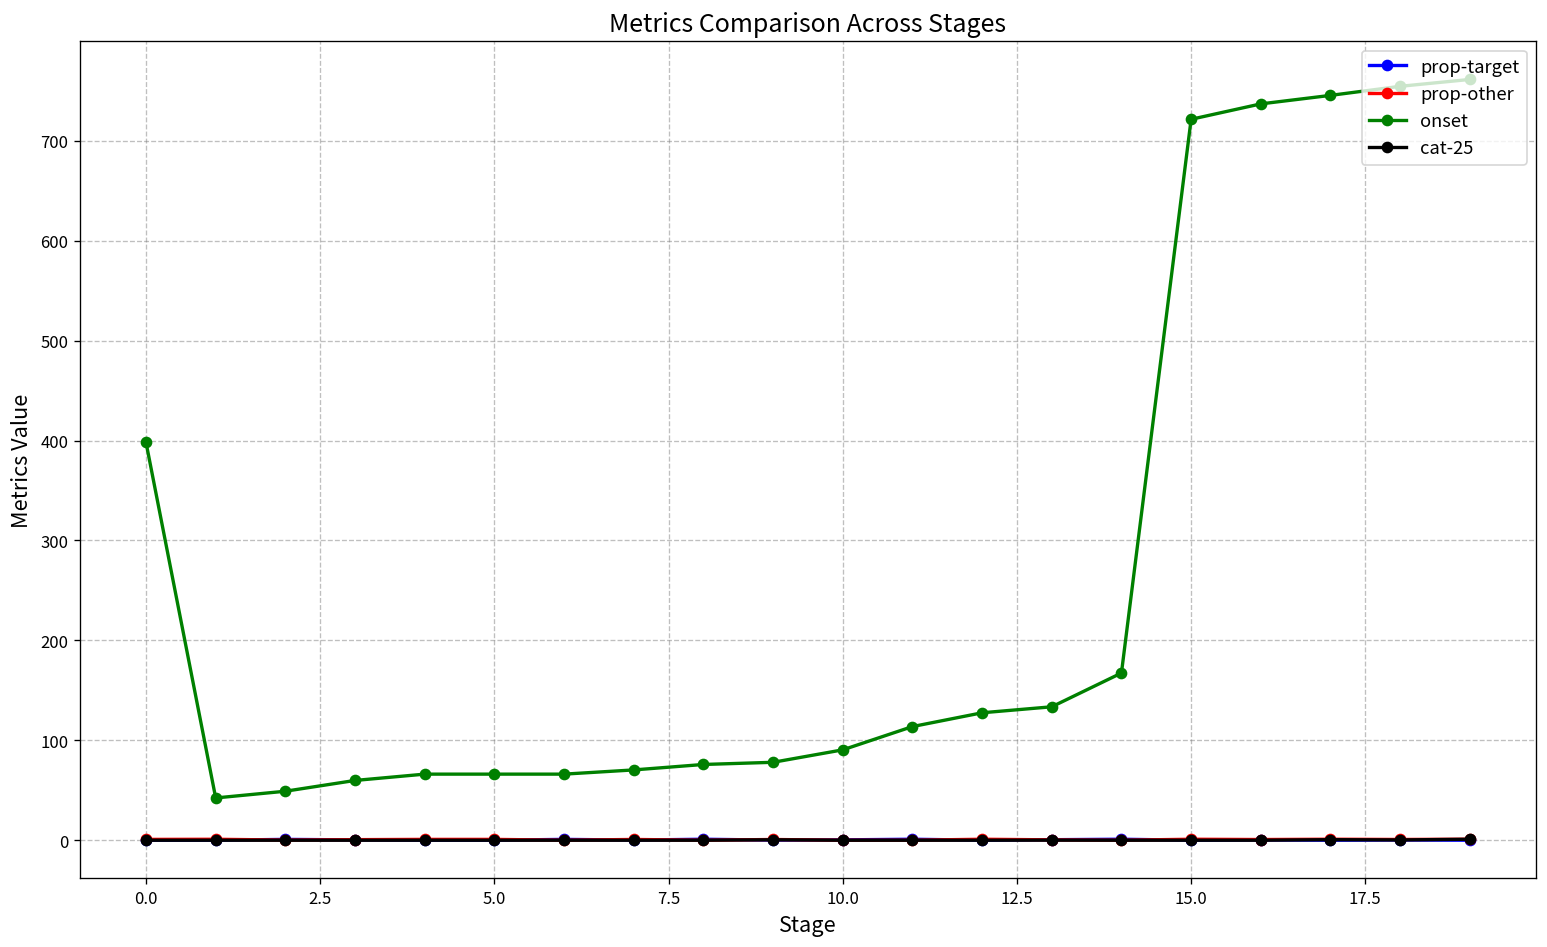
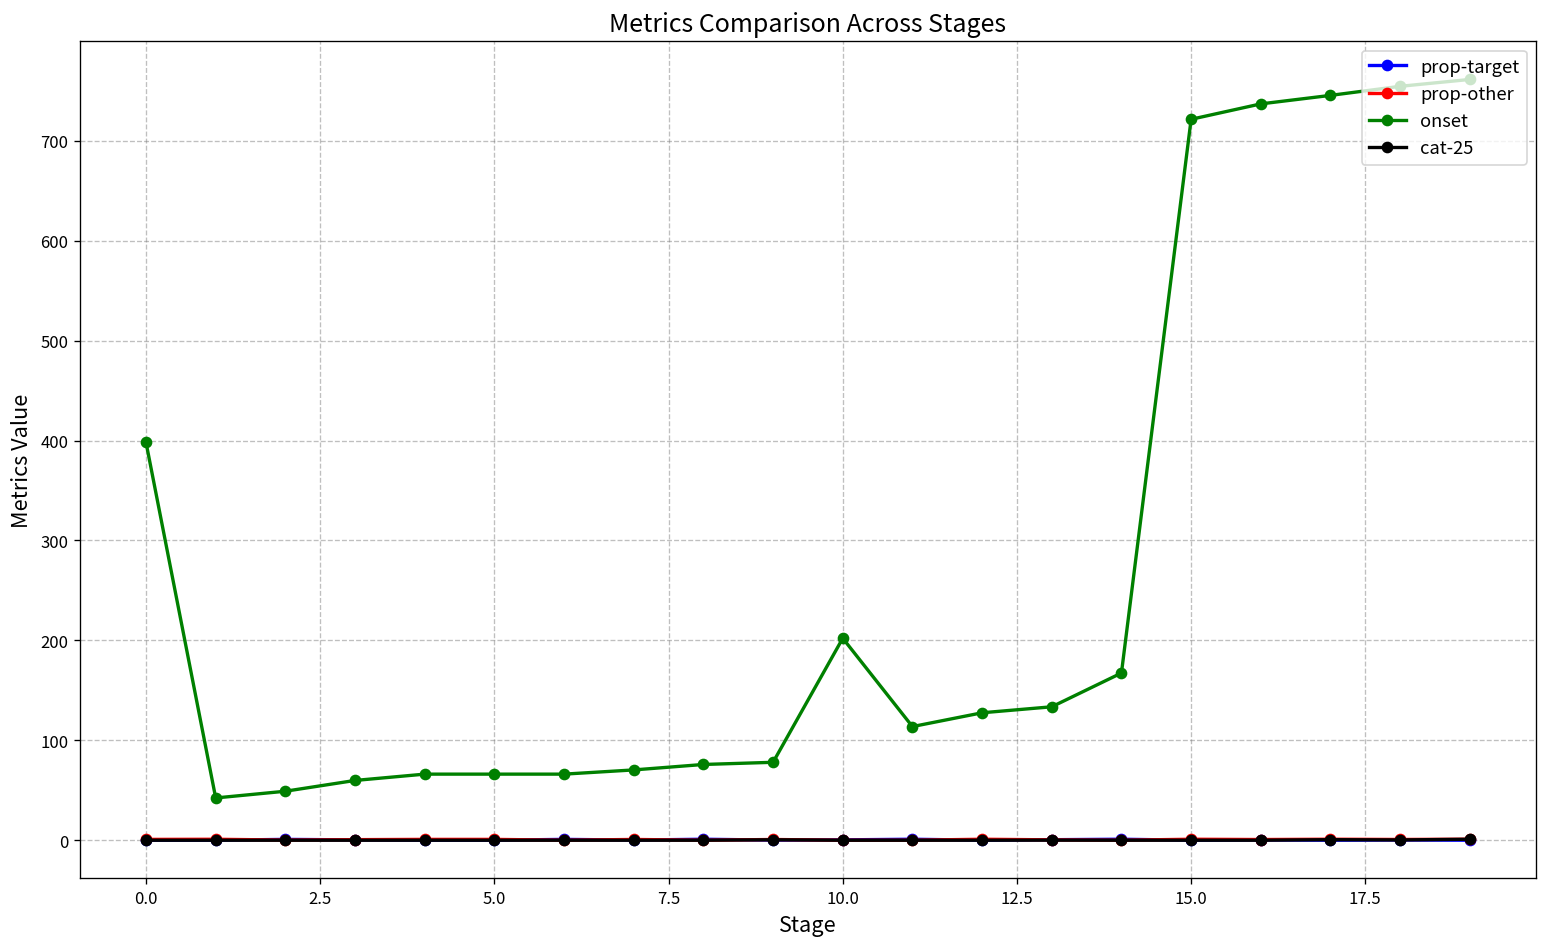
onset, 10.0: 90 -> 200
